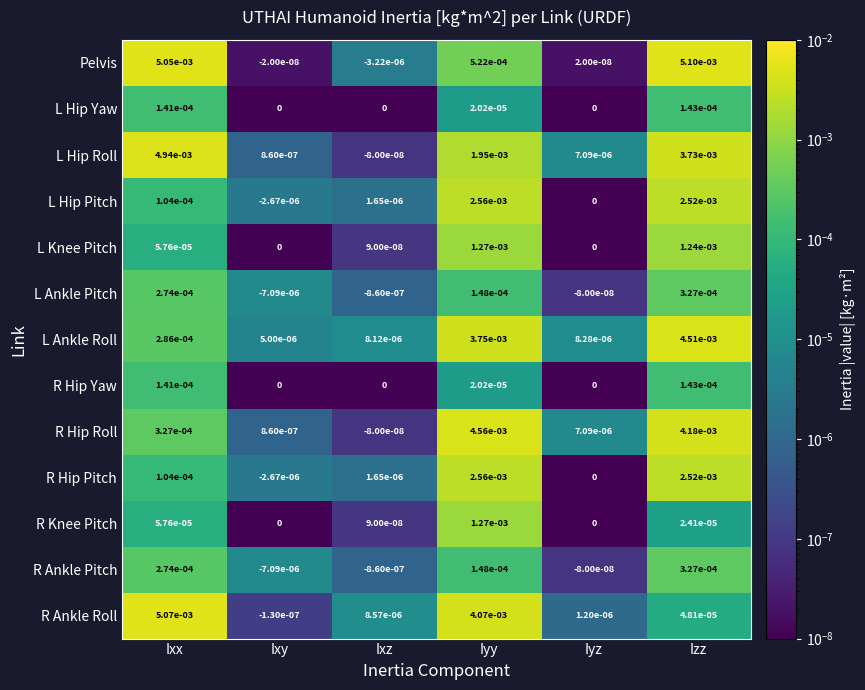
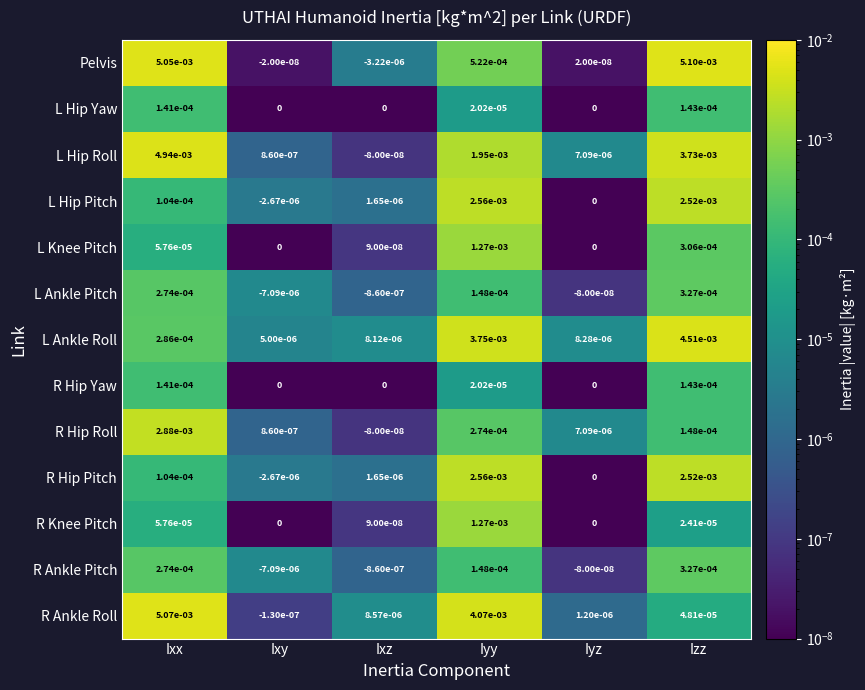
L Knee Pitch, Izz: 1.24e-03 -> 3.06e-04
R Hip Roll, Ixx: 3.27e-04 -> 2.88e-03
R Hip Roll, Iyy: 4.56e-03 -> 2.74e-04
R Hip Roll, Izz: 4.18e-03 -> 1.48e-04
